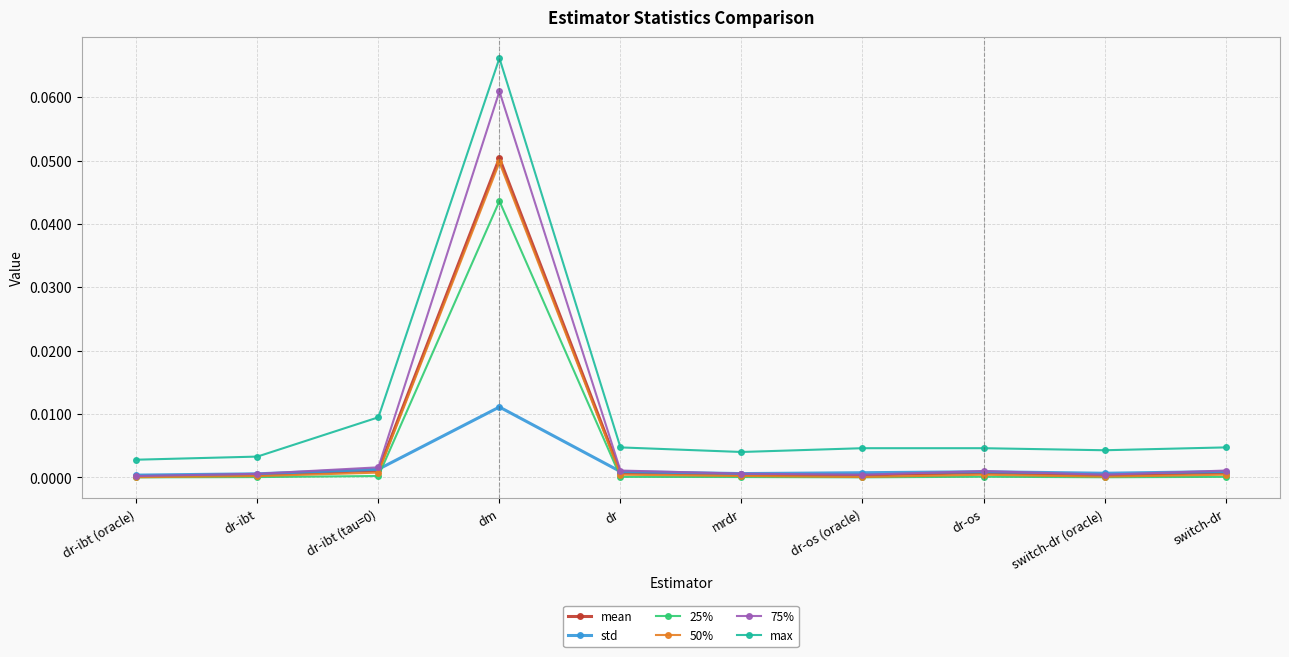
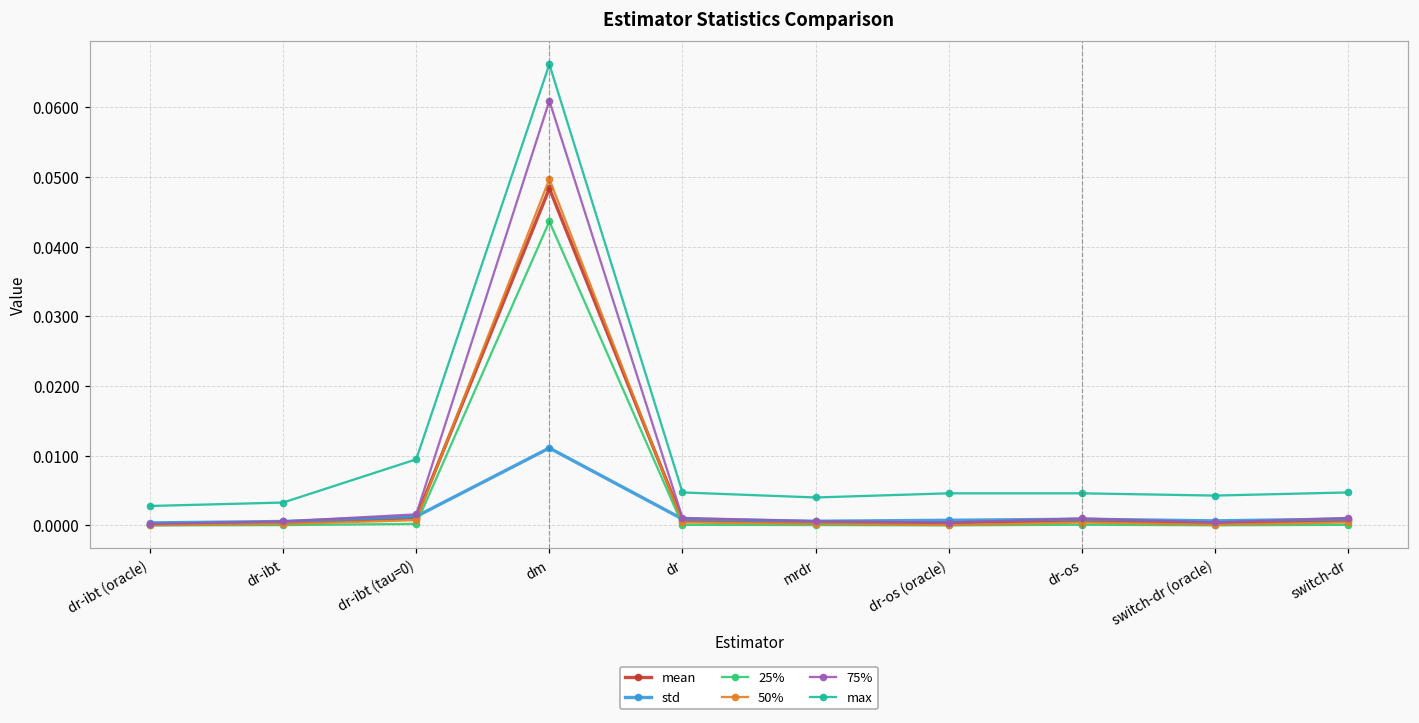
mean, dm: 0.050 -> 0.048
